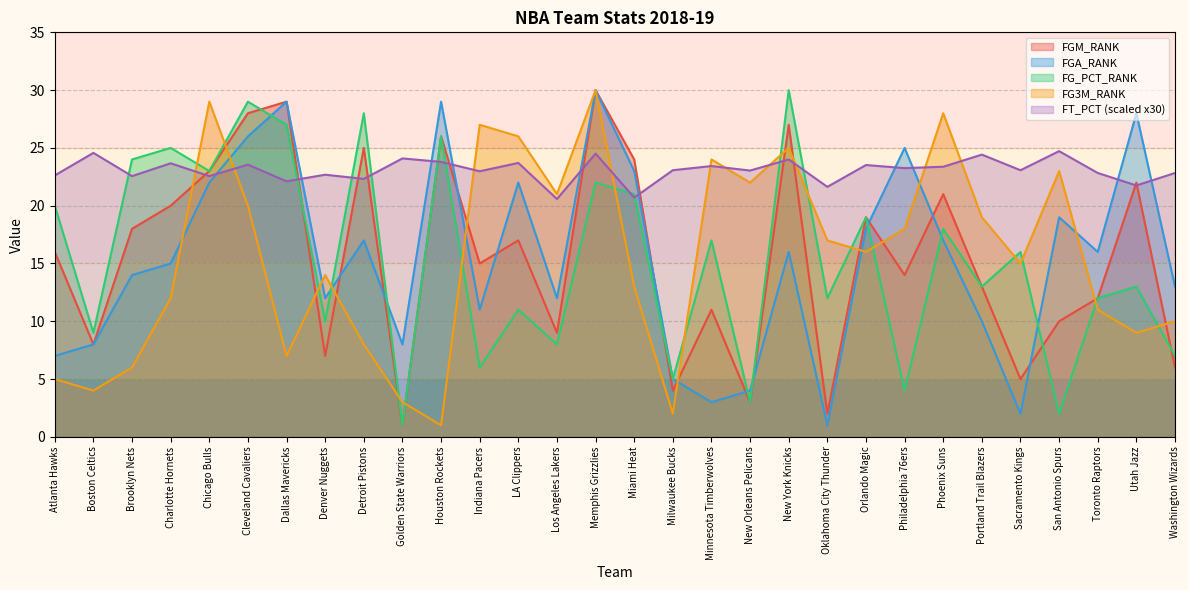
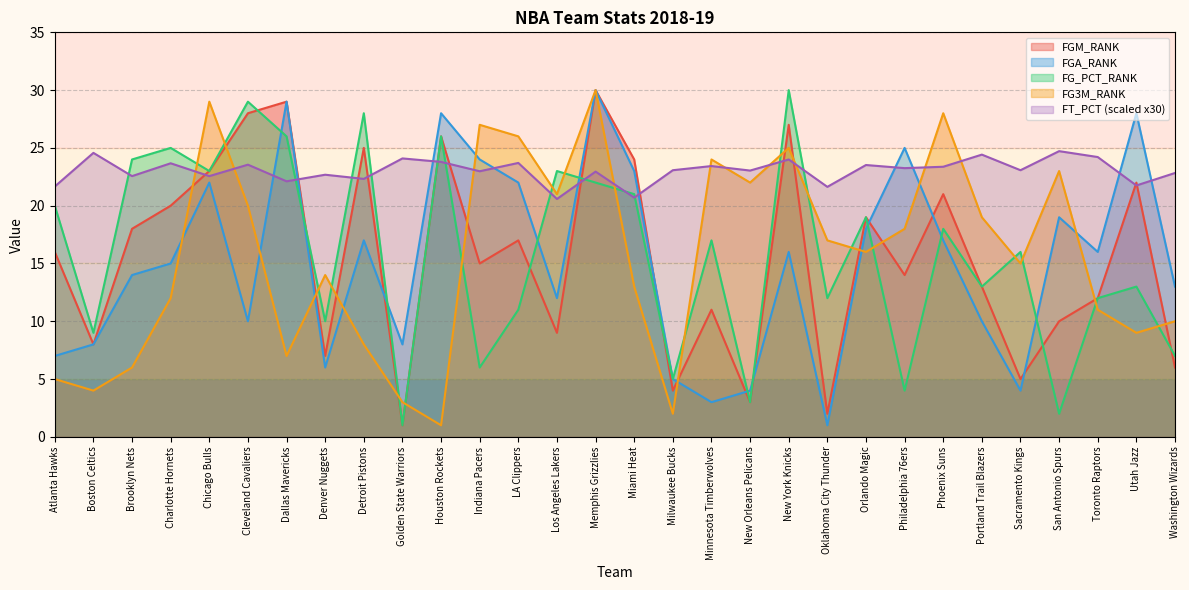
FT_PCT (scaled x30), Atlanta Hawks: 22.6 -> 21.7
FGA_RANK, Cleveland Cavaliers: 26 -> 10
FG_PCT_RANK, Dallas Mavericks: 27 -> 26
FGA_RANK, Denver Nuggets: 12 -> 6
FGA_RANK, Houston Rockets: 29 -> 28
FGA_RANK, Indiana Pacers: 11 -> 24
FG_PCT_RANK, Los Angeles Lakers: 8 -> 23
FT_PCT (scaled x30), Memphis Grizzlies: 24.5 -> 23.0
FGA_RANK, Sacramento Kings: 2 -> 4
FT_PCT (scaled x30), Toronto Raptors: 22.8 -> 24.2
